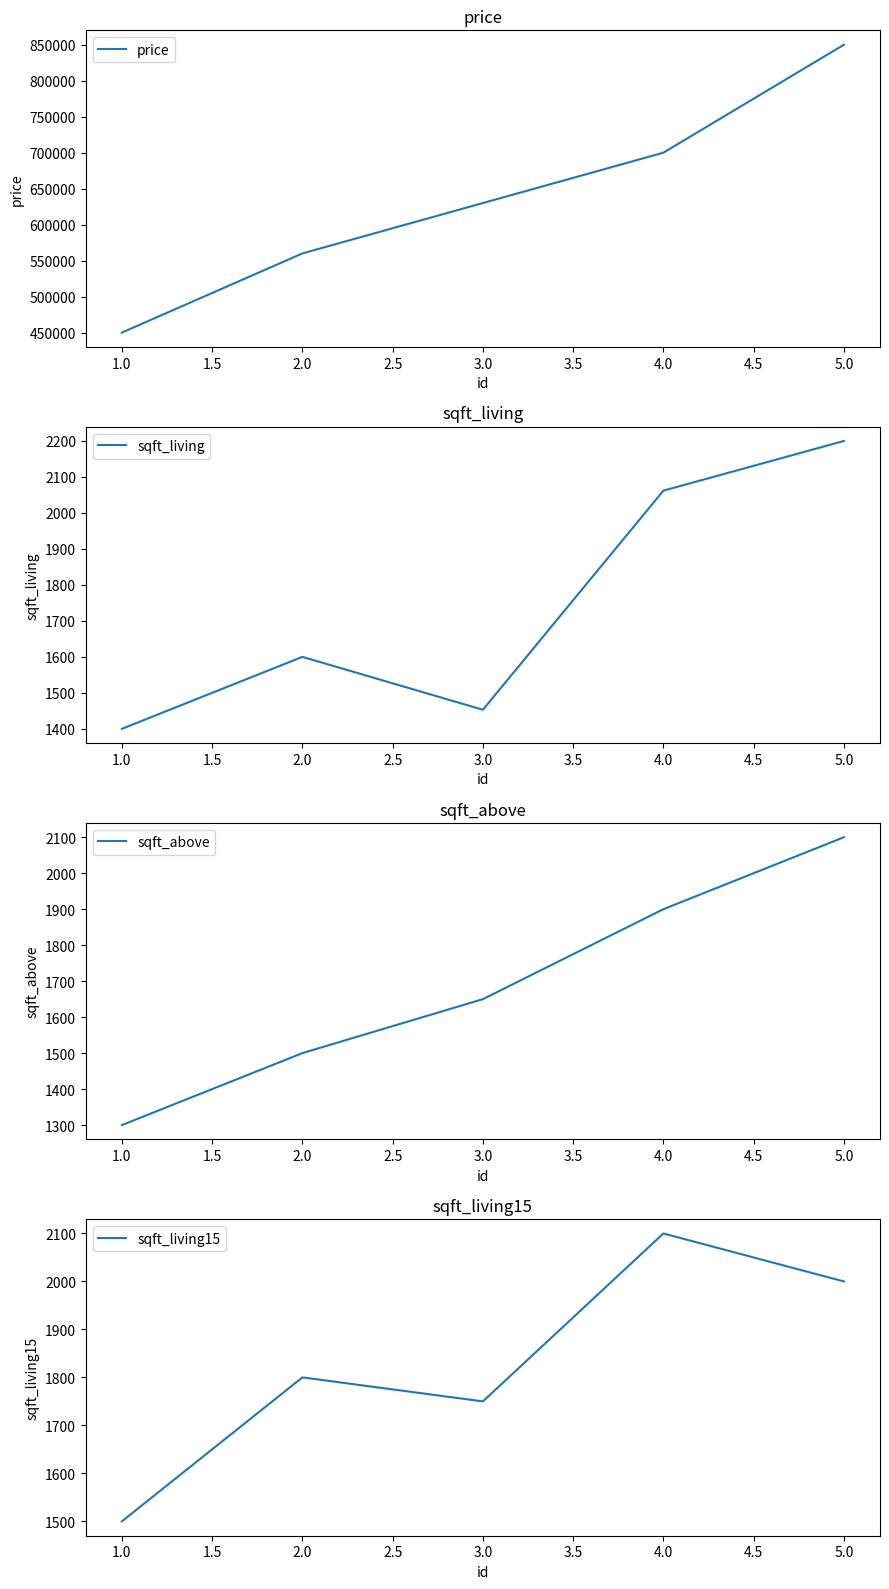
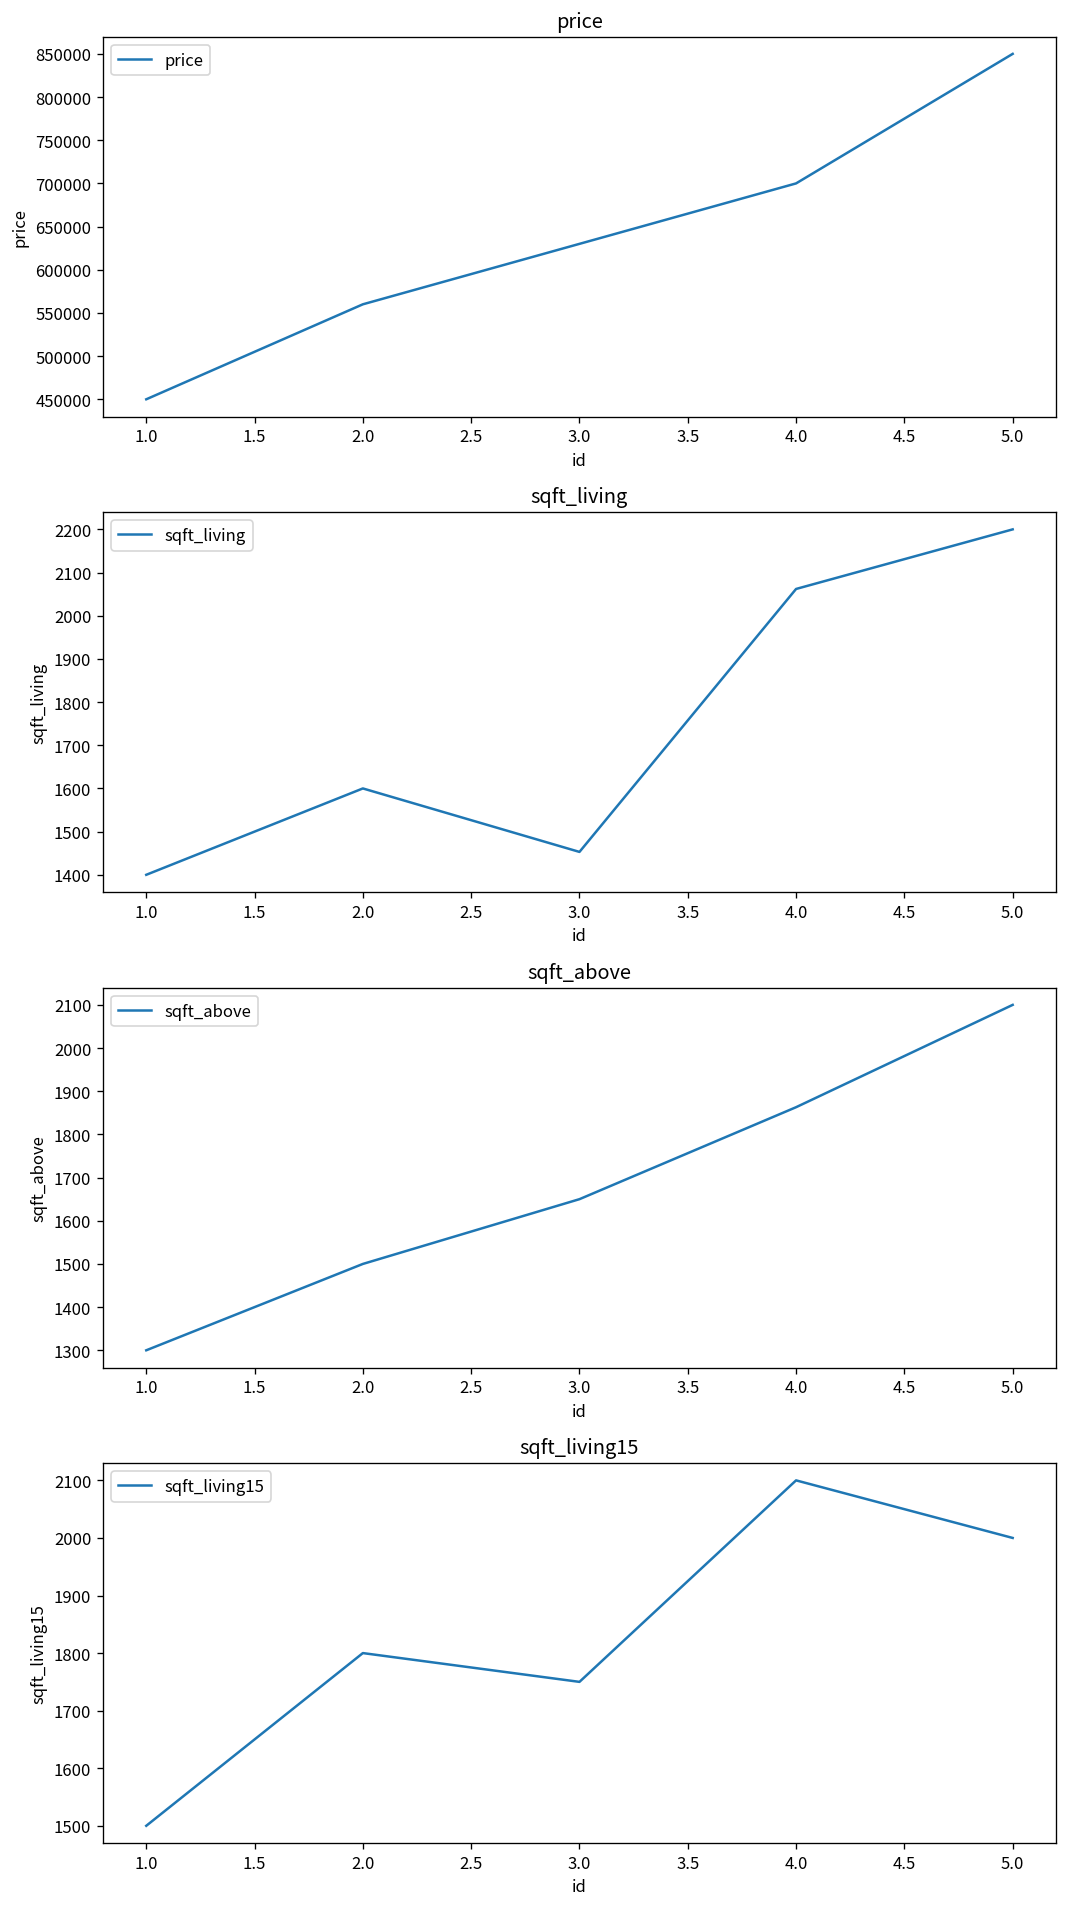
sqft_above, 4.0: 1900 -> 1860
